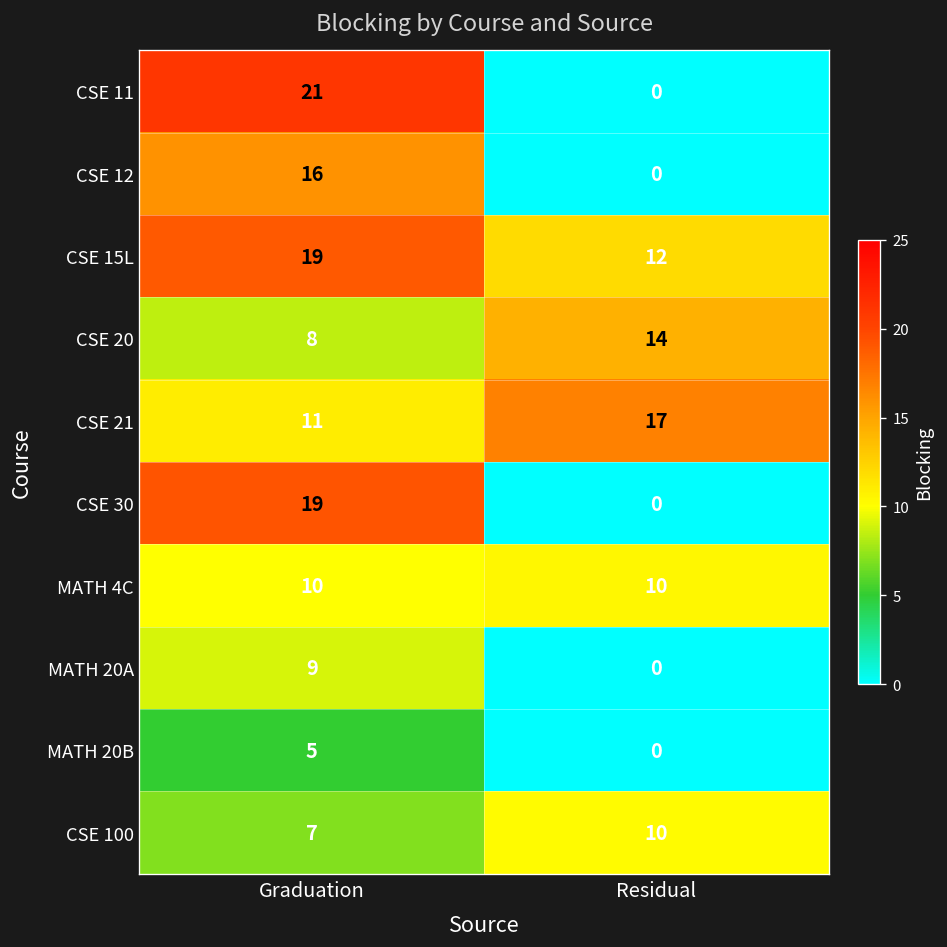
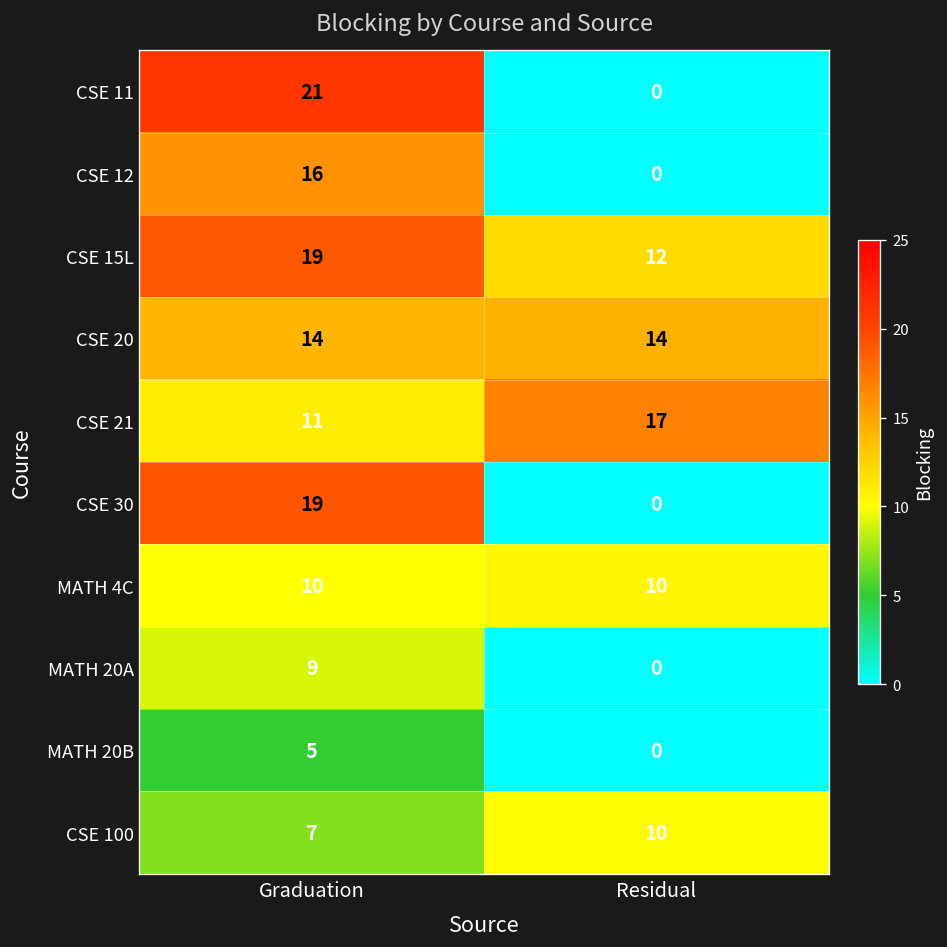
CSE 20, Graduation: 8 -> 14
